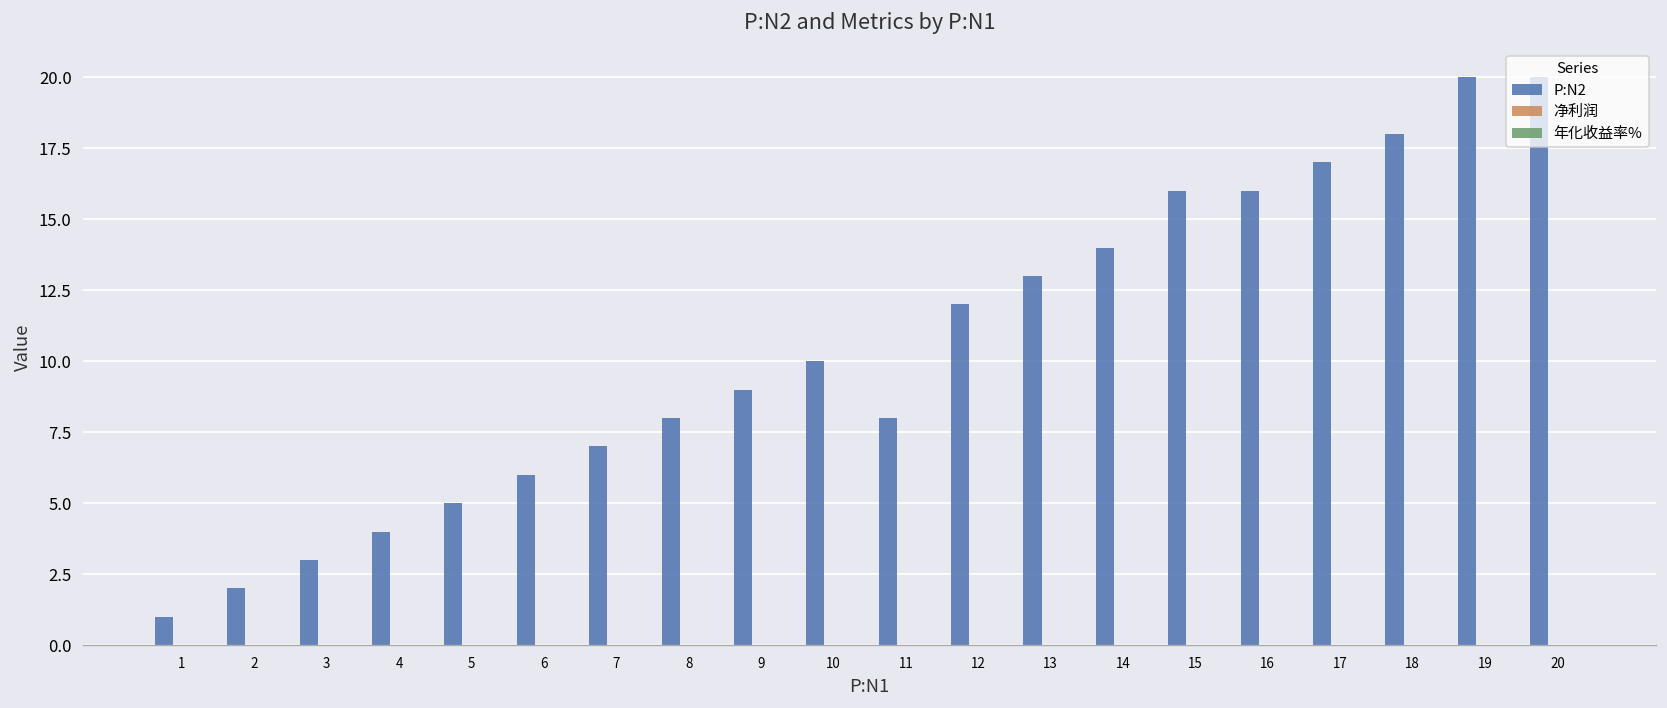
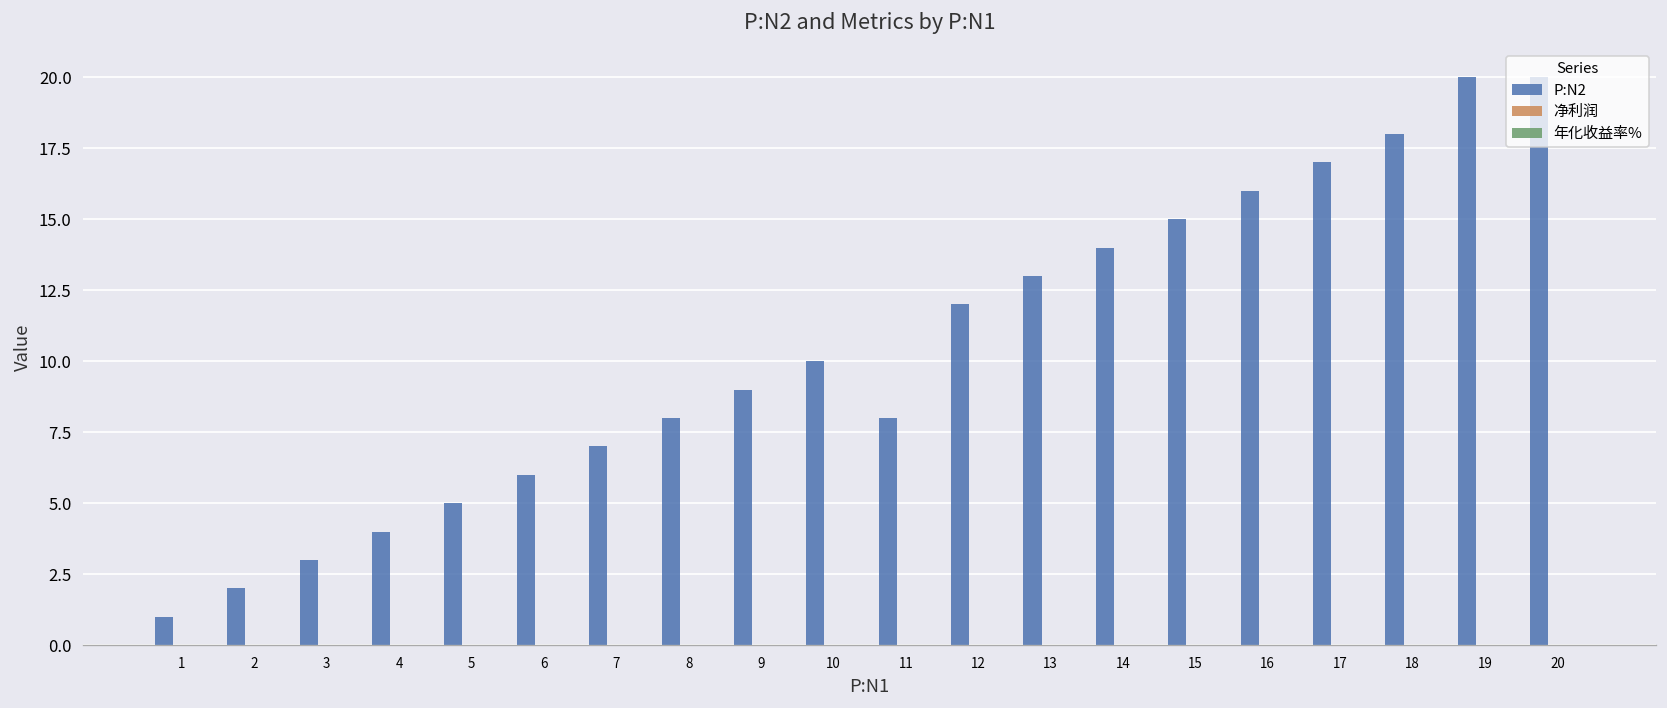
P:N2, 15: 16 -> 15
